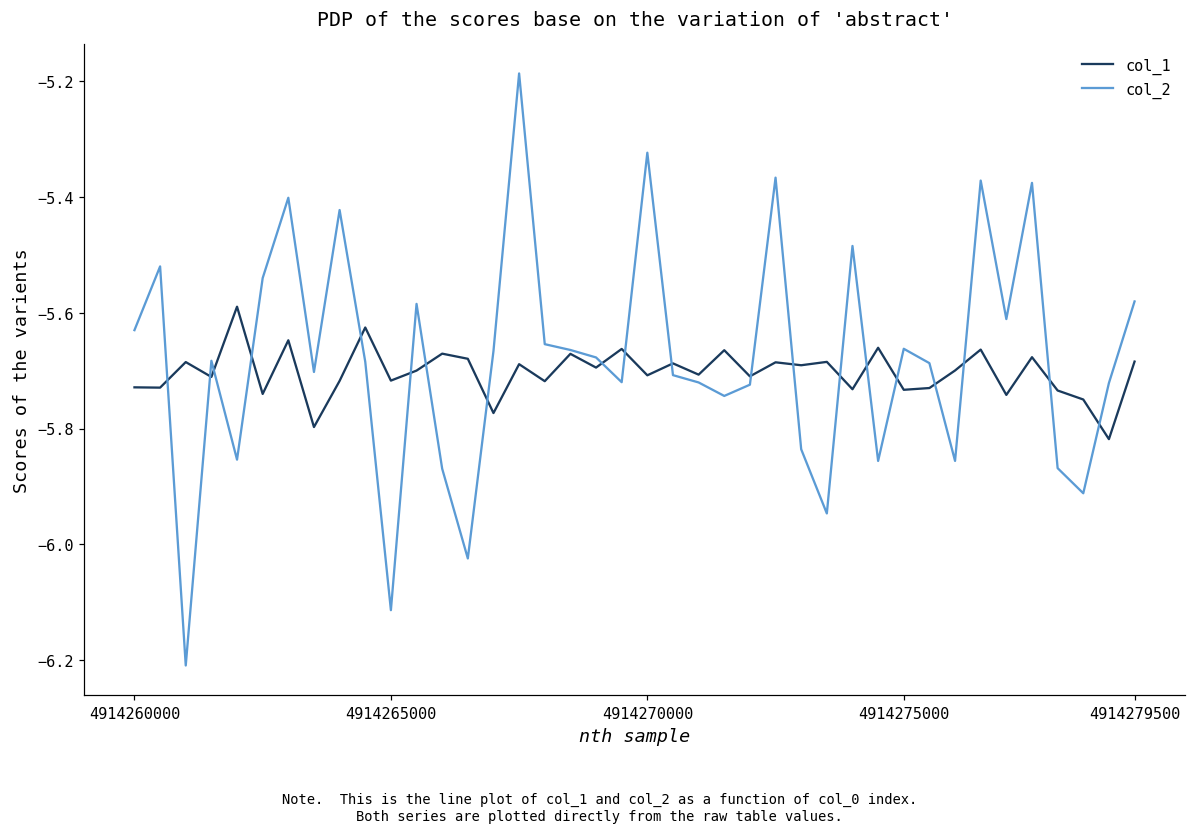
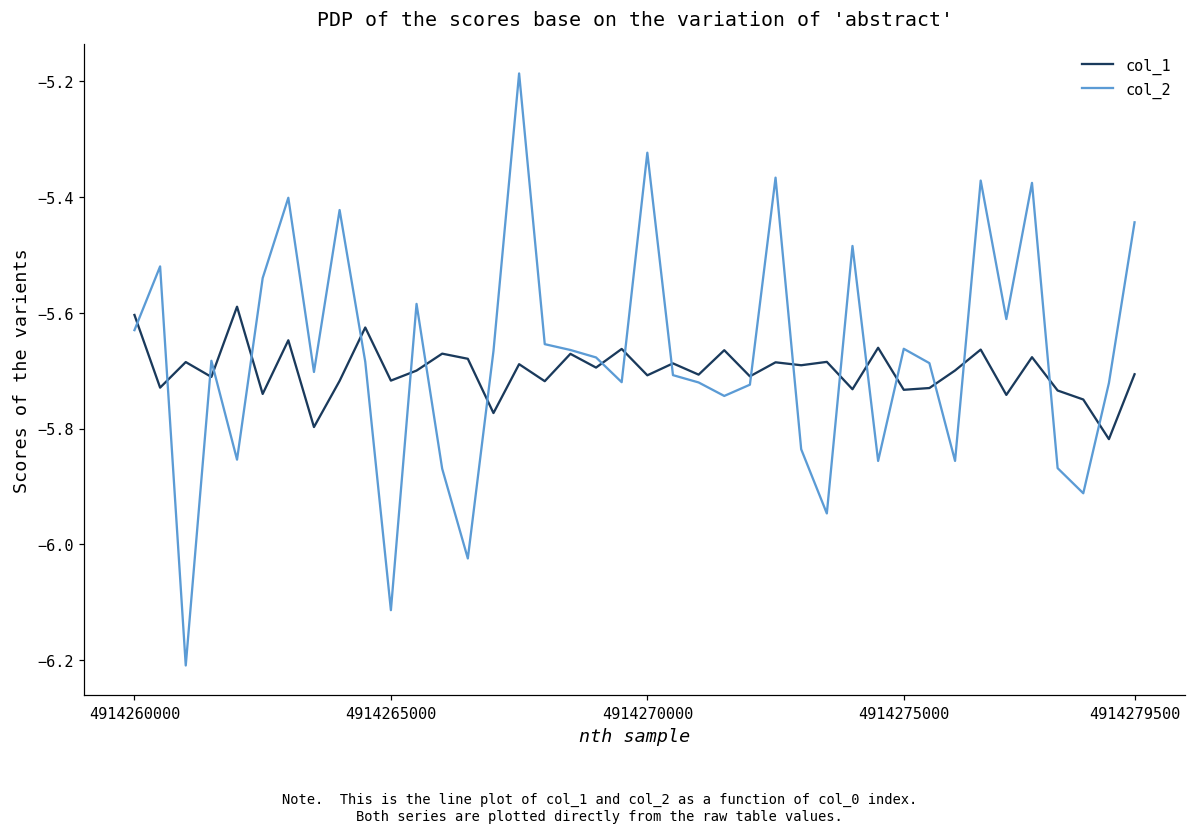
col_1, 4914260000: -5.73 -> -5.60
col_1, 4914279500: -5.68 -> -5.71
col_2, 4914279500: -5.58 -> -5.44
